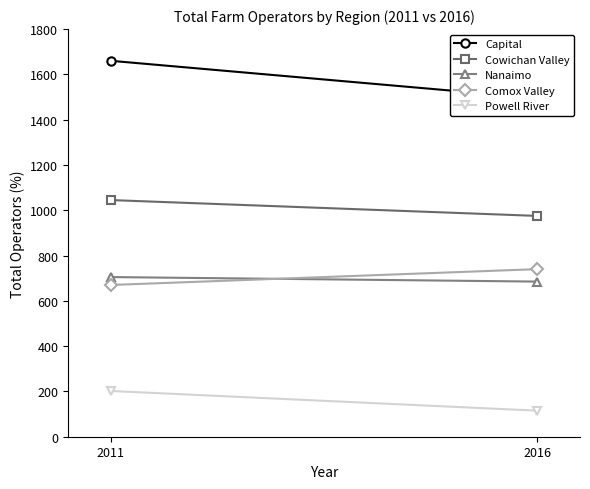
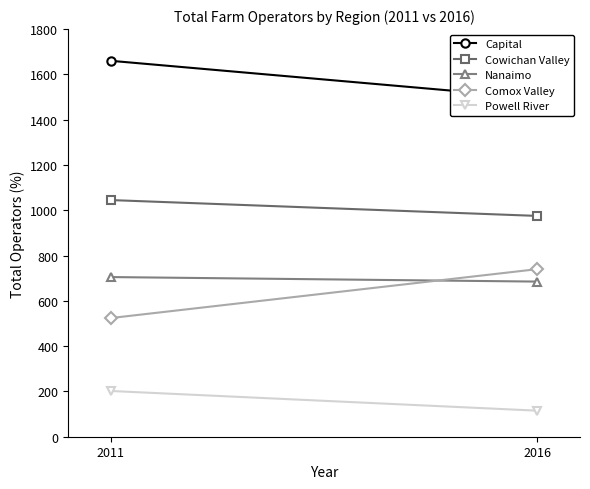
Comox Valley, 2011: 670 -> 520
